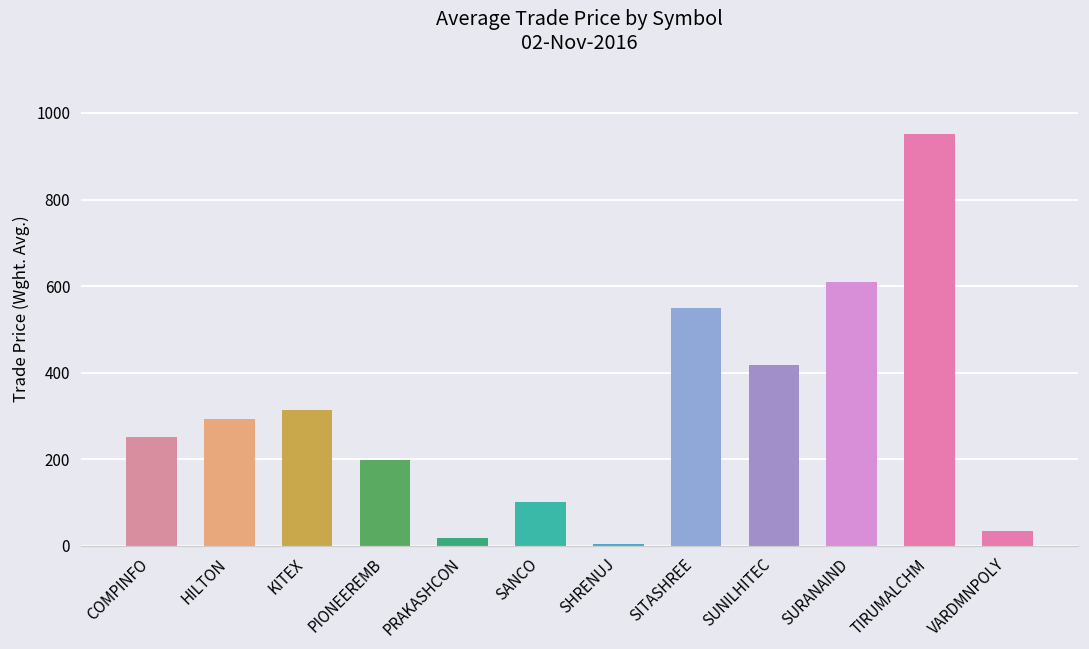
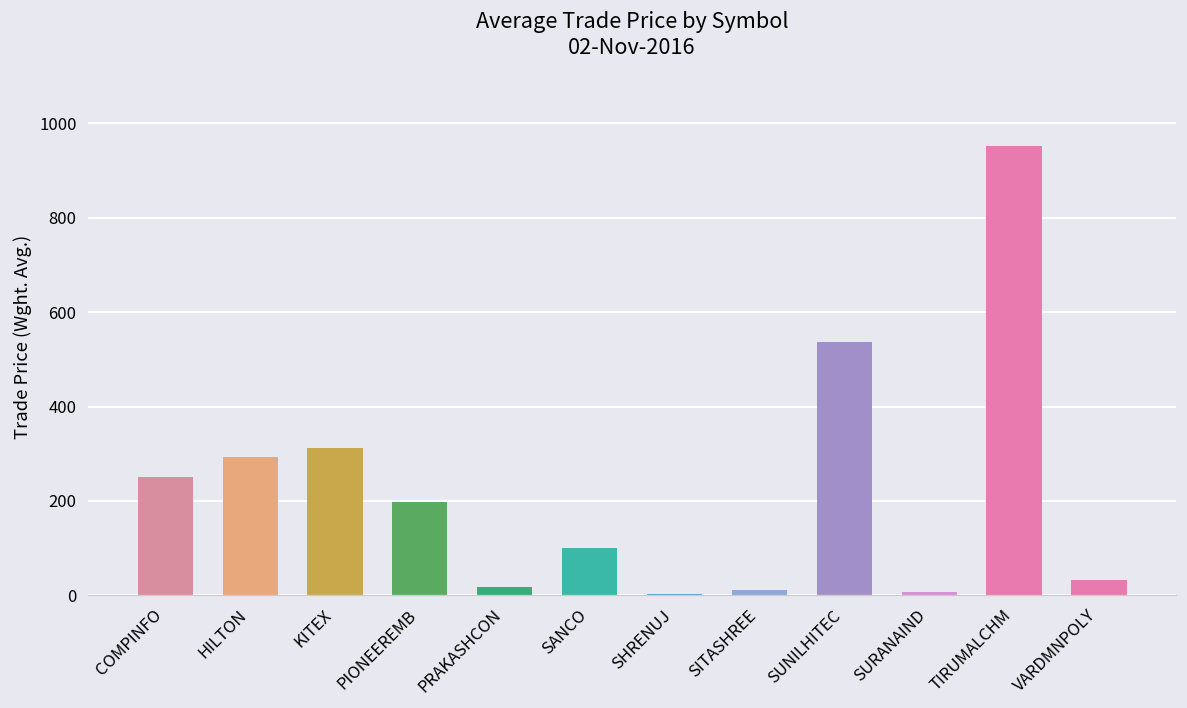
SITASHREE: 550 -> 10
SUNILHITEC: 420 -> 540
SURANAIND: 610 -> 10
